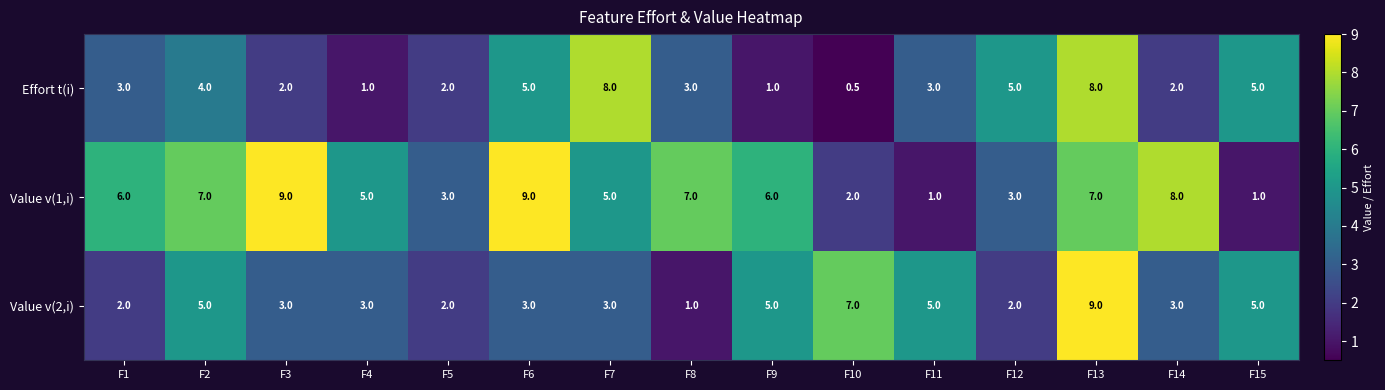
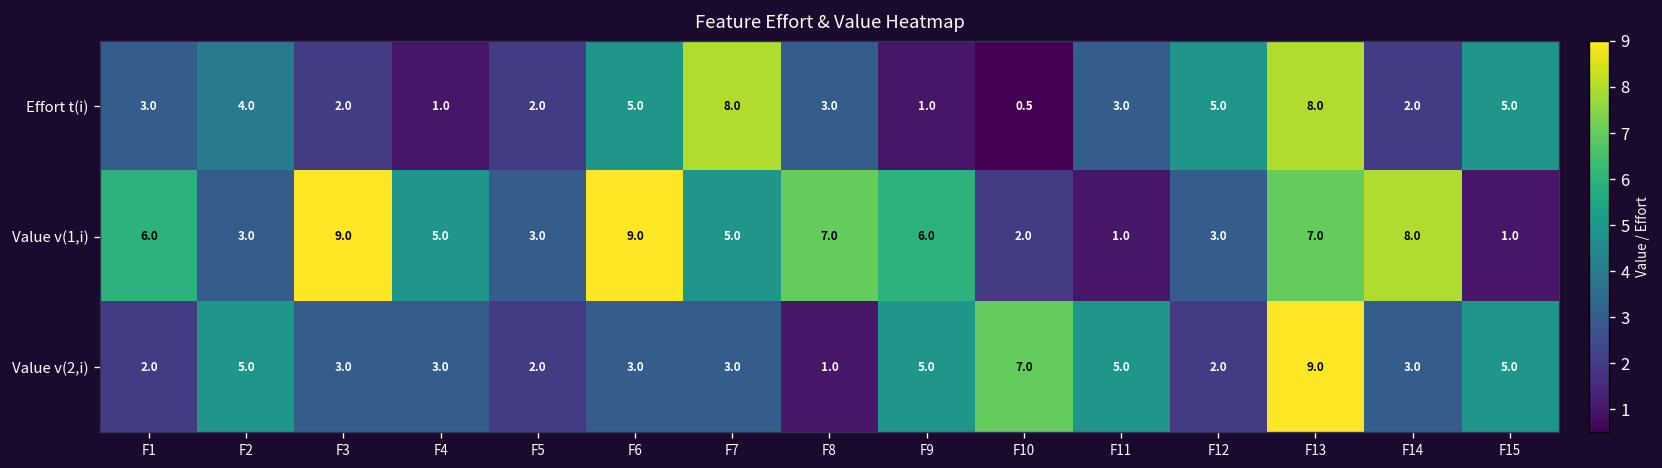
Value v(1,i), F2: 7.0 -> 3.0
